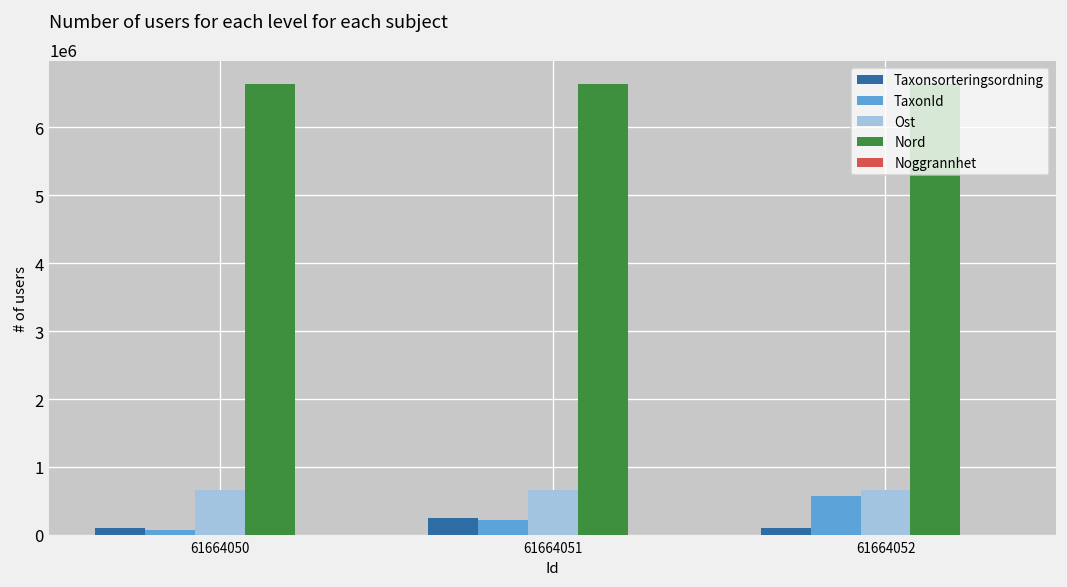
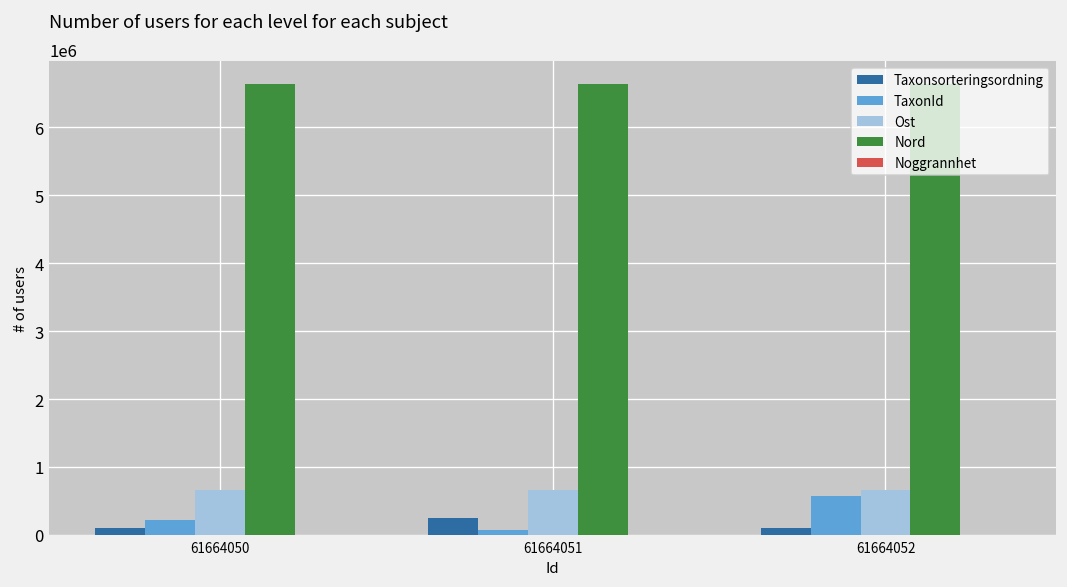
TaxonId, 61664050: 100000 -> 200000
TaxonId, 61664051: 200000 -> 100000
